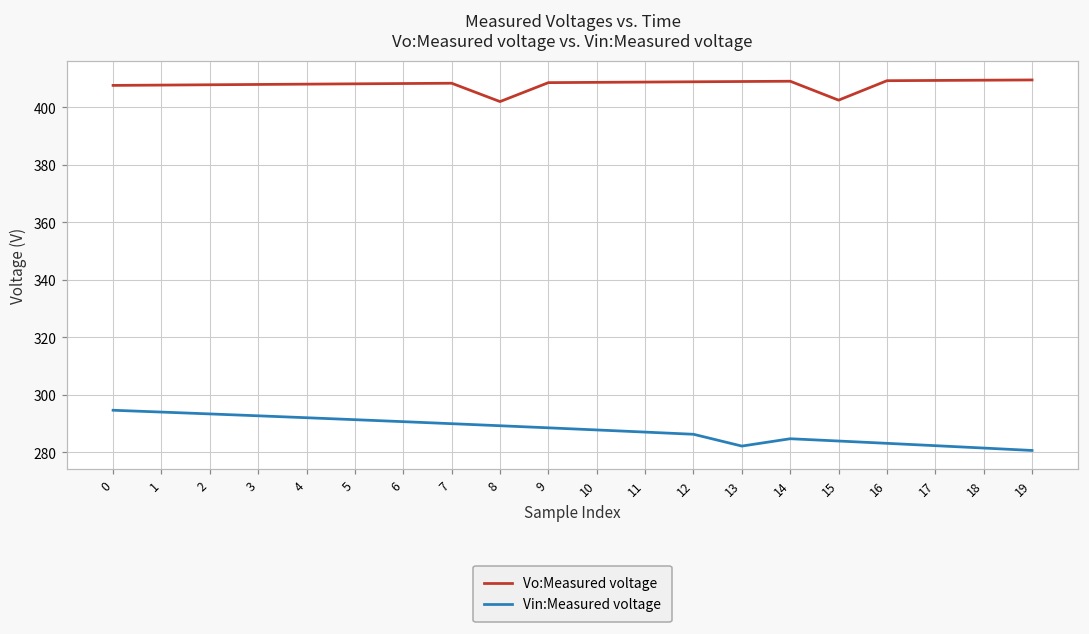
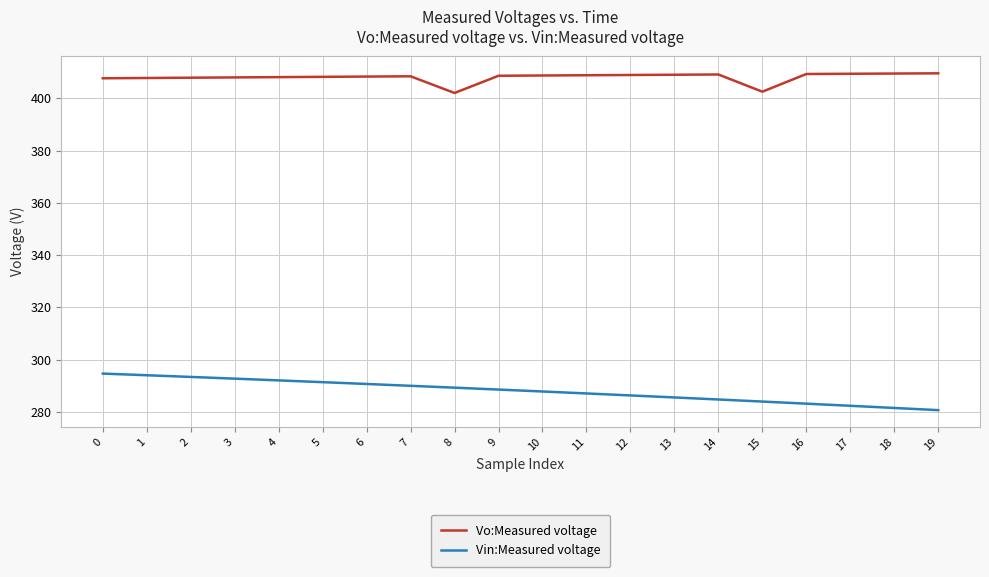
Vin:Measured voltage, 13: 282 -> 286
